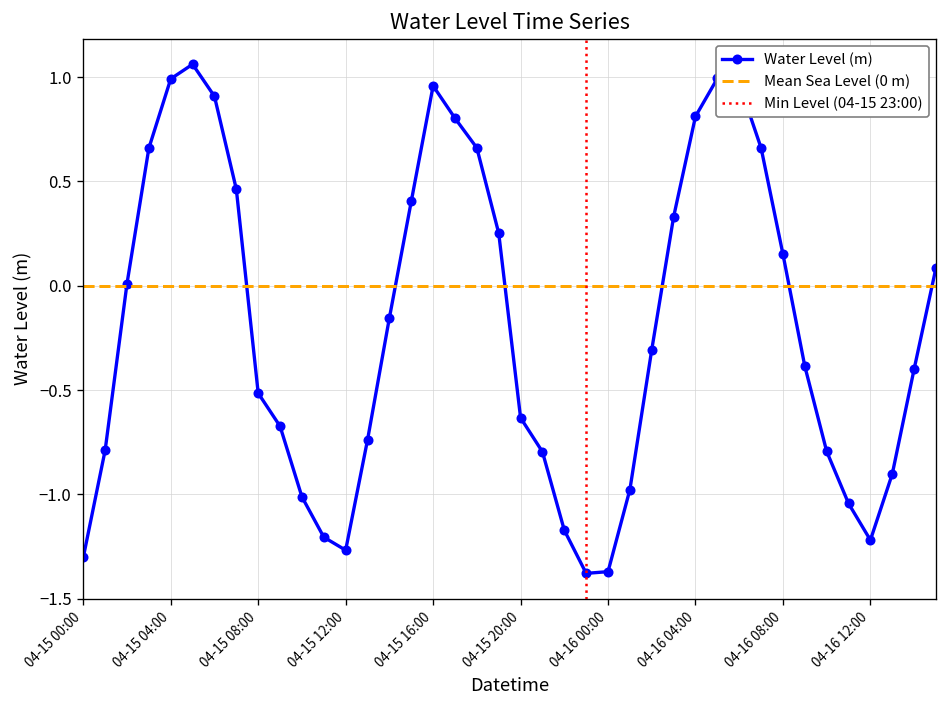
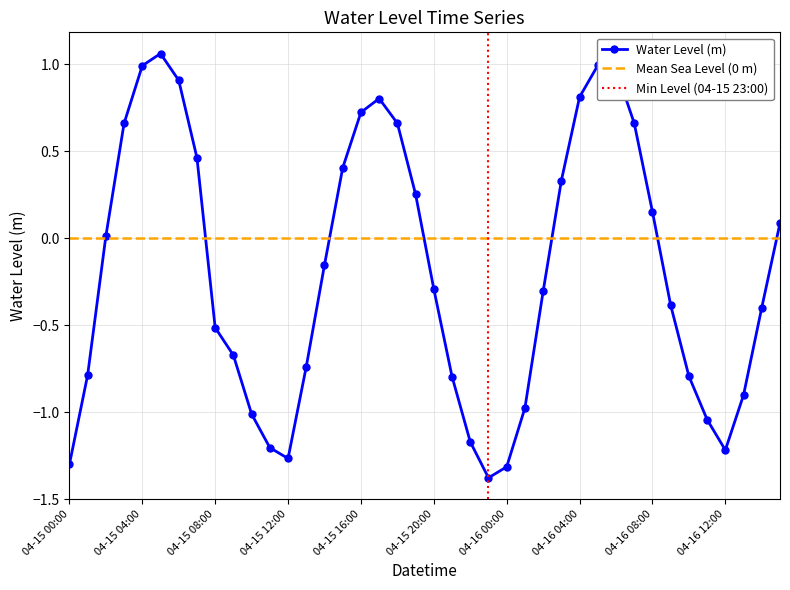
04-15 16:00: 0.96 -> 0.72
04-15 20:00: -0.63 -> -0.29
04-16 00:00: -1.37 -> -1.31
